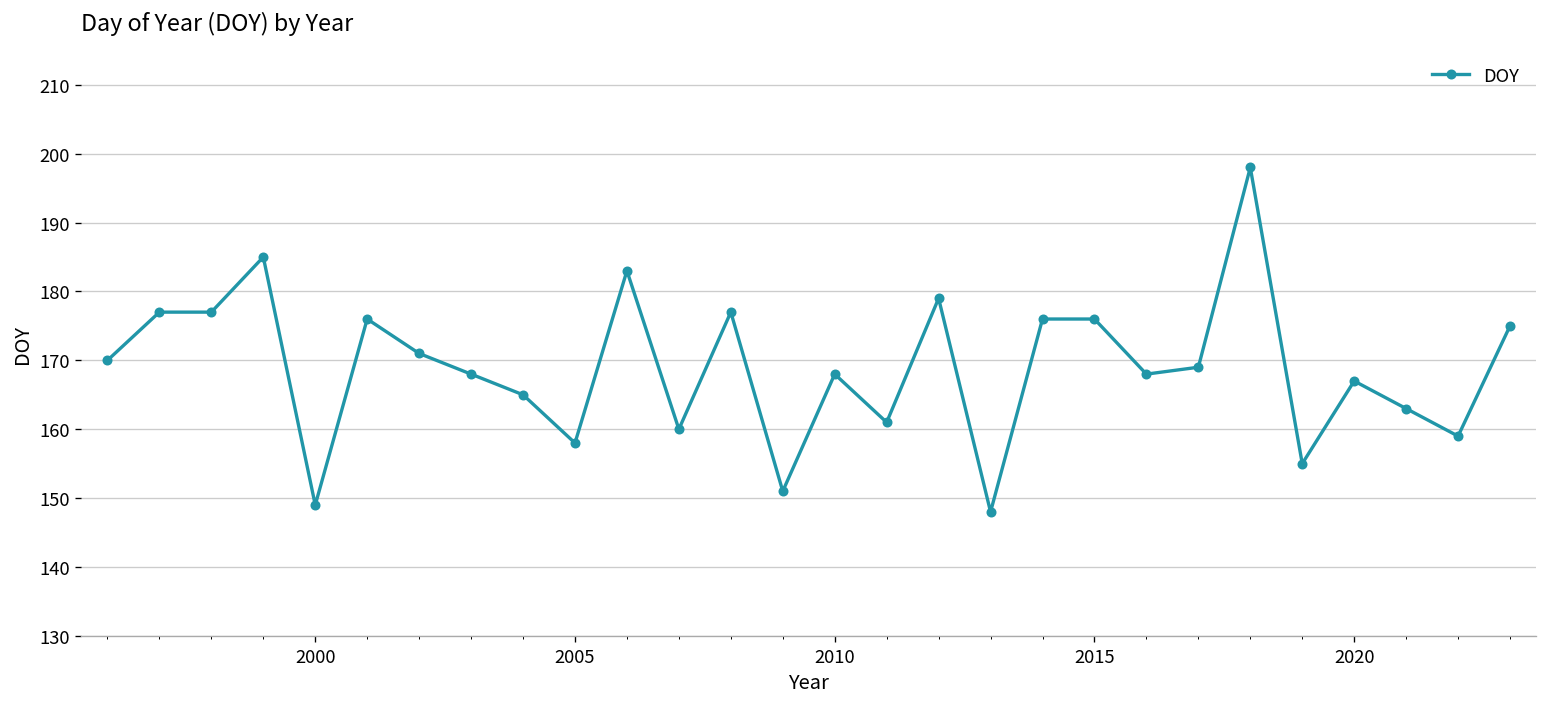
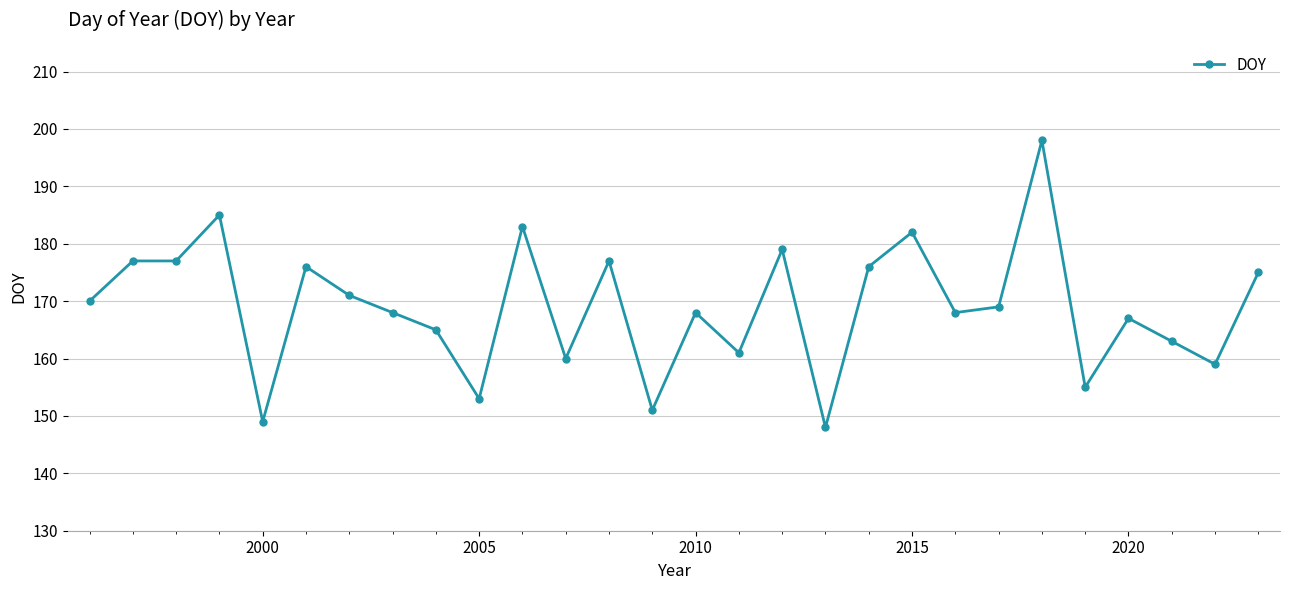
2005: 158 -> 153
2015: 176 -> 182
